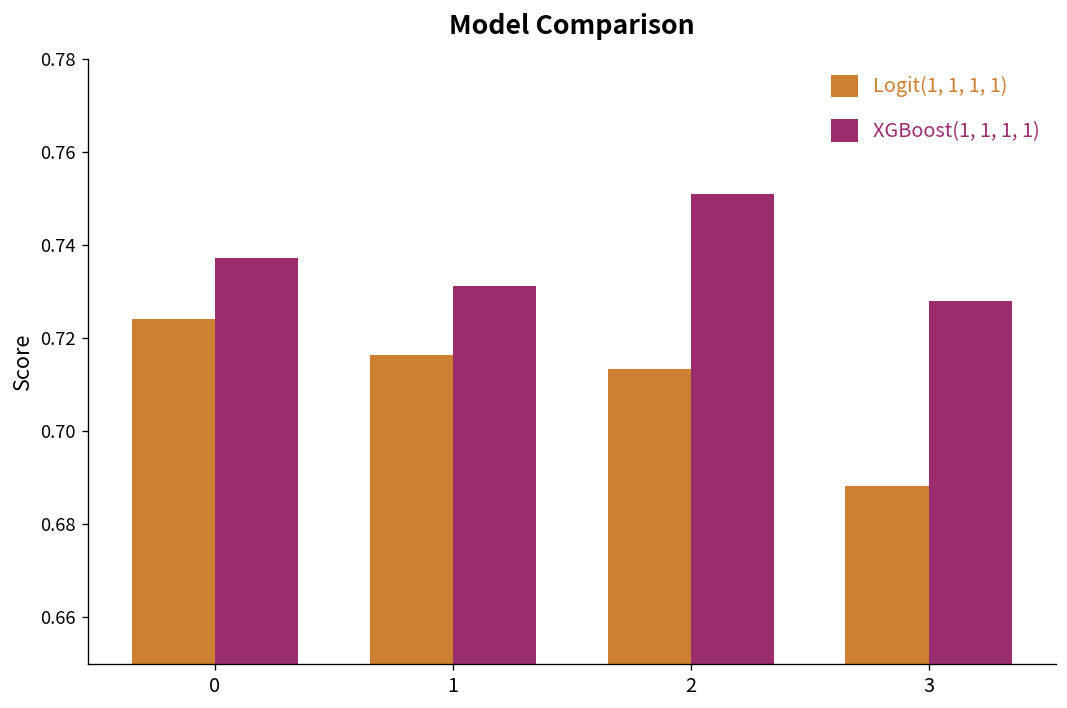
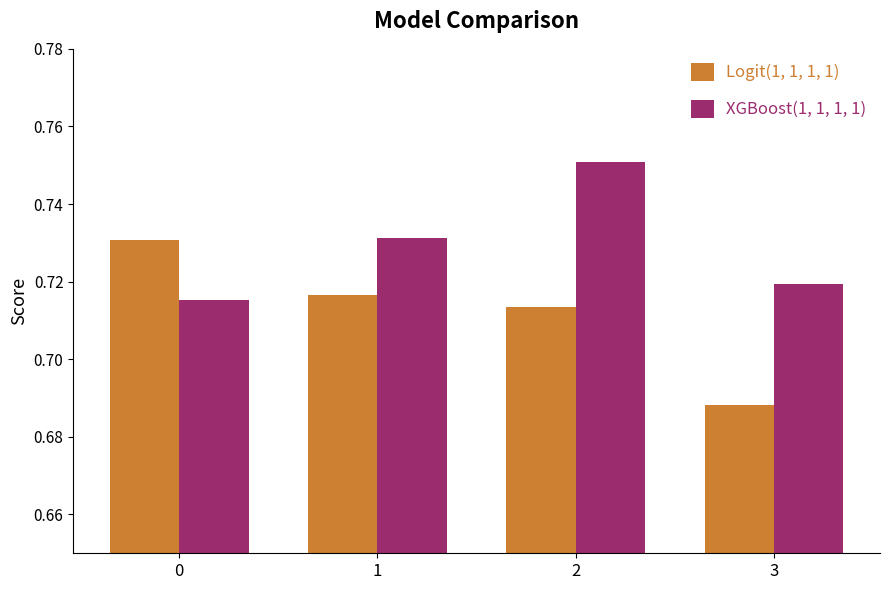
Logit(1, 1, 1, 1), 0: 0.724 -> 0.731
XGBoost(1, 1, 1, 1), 0: 0.737 -> 0.715
XGBoost(1, 1, 1, 1), 3: 0.728 -> 0.719
